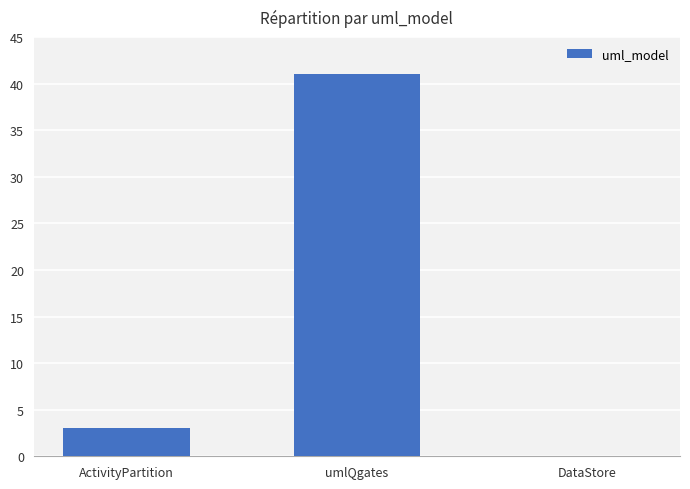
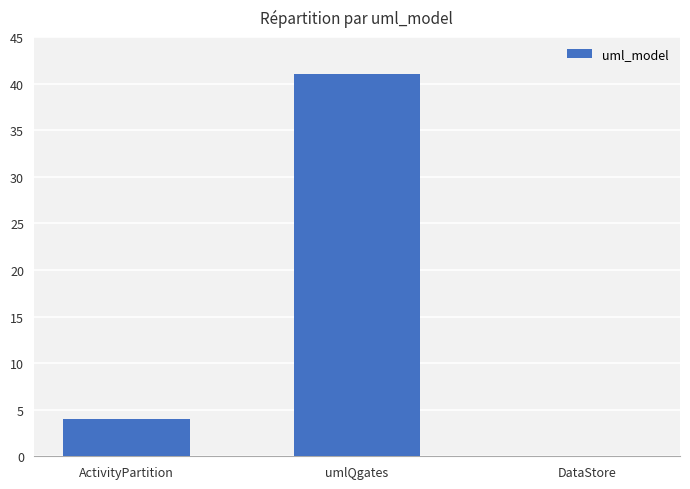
ActivityPartition: 3 -> 4
